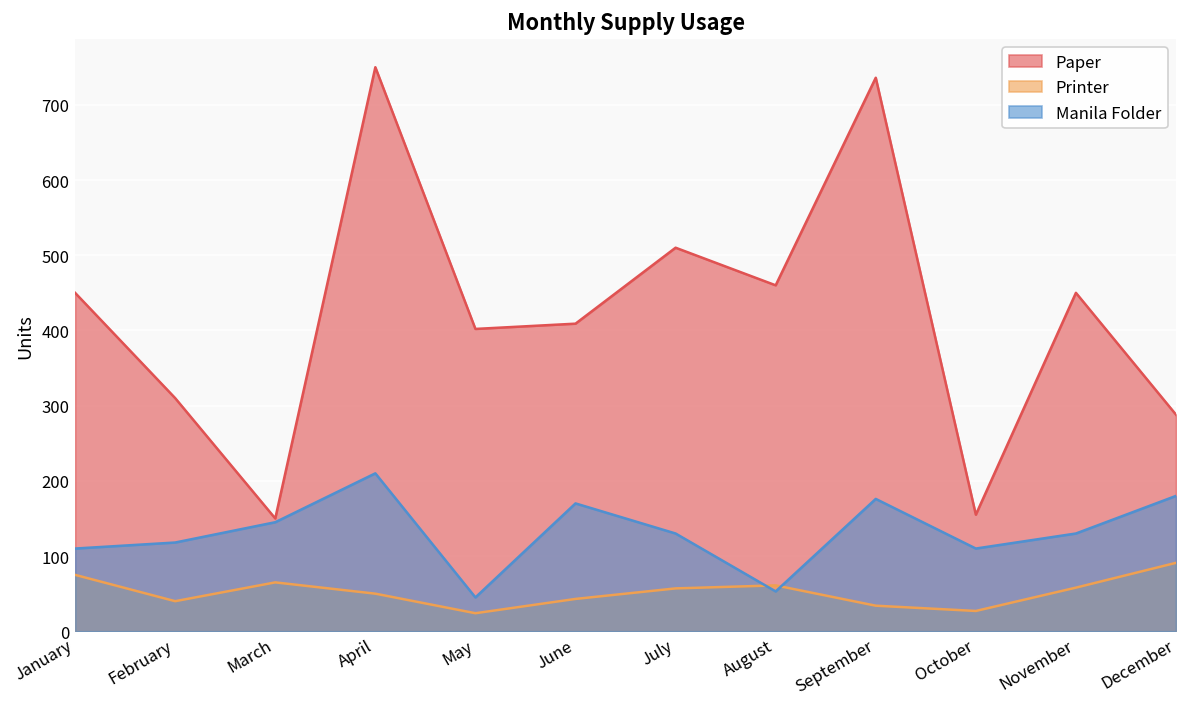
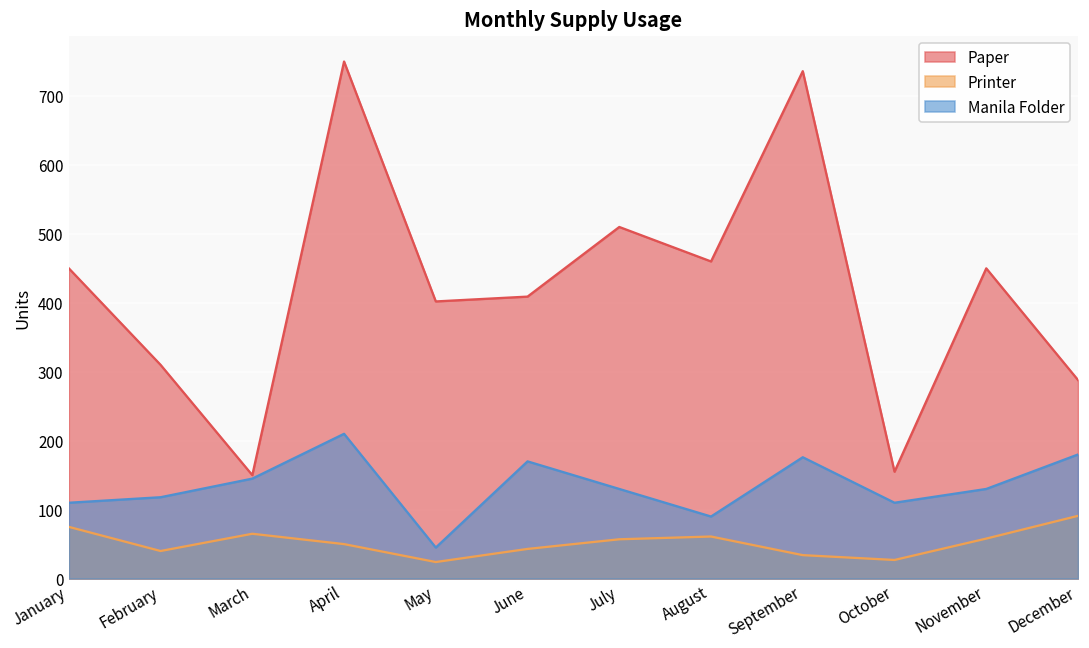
Manila Folder, August: 50 -> 90
